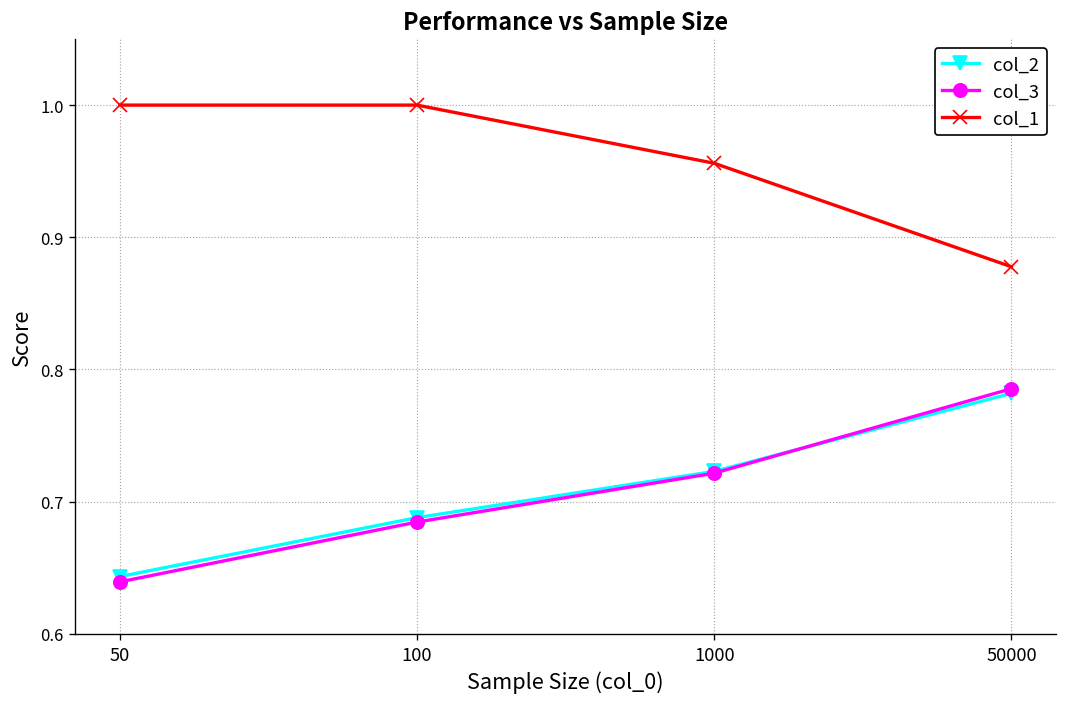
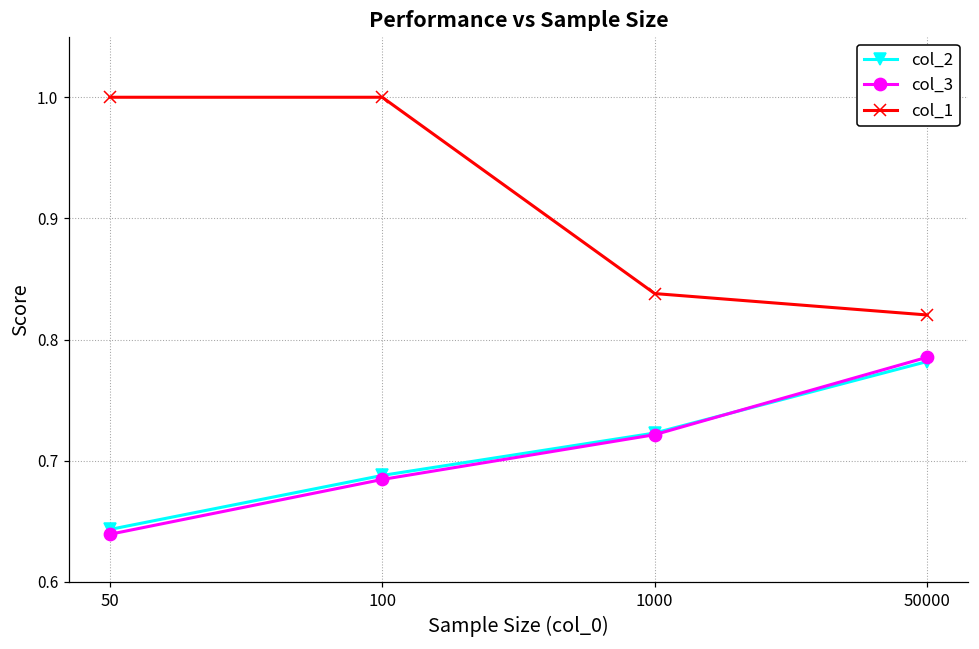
col_1, 1000: 0.956 -> 0.838
col_1, 50000: 0.878 -> 0.820
